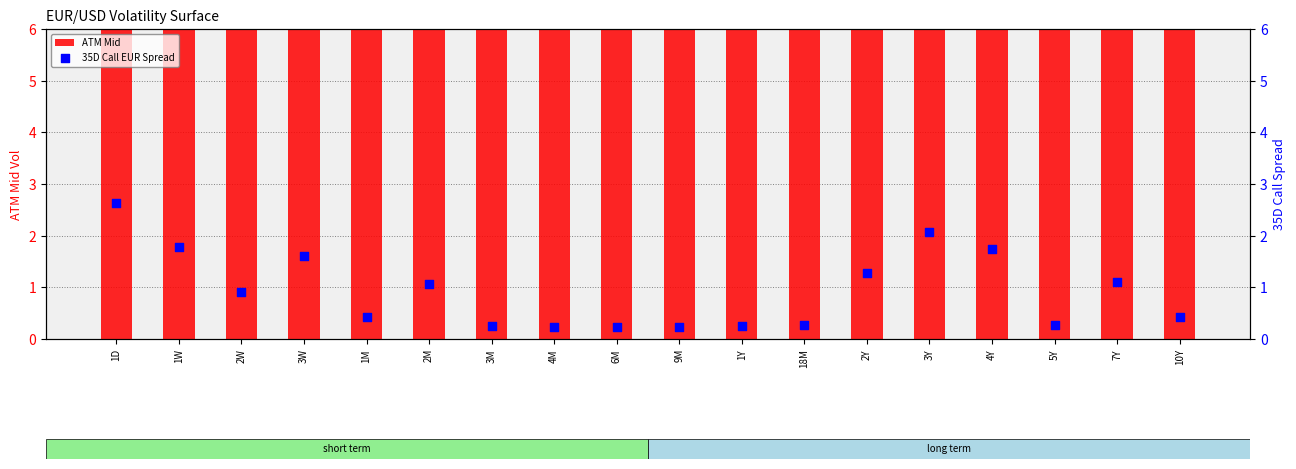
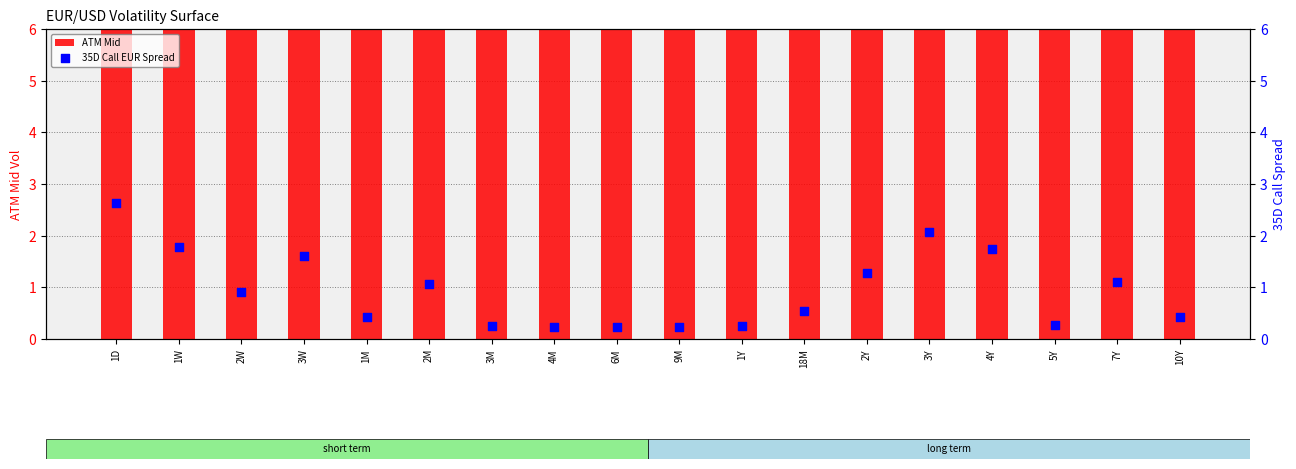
35D Call EUR Spread, 18M: 0.3 -> 0.6
